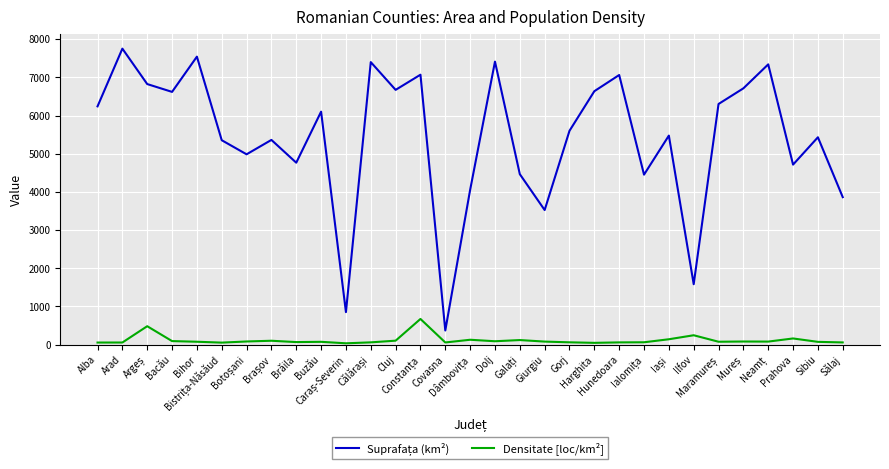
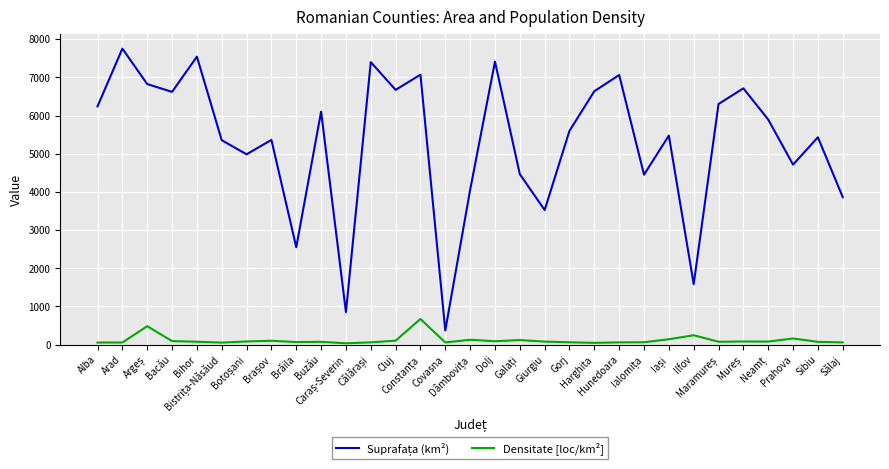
Suprafața (km²), Brăila: 4800 -> 2600
Suprafața (km²), Neamț: 7300 -> 5900
